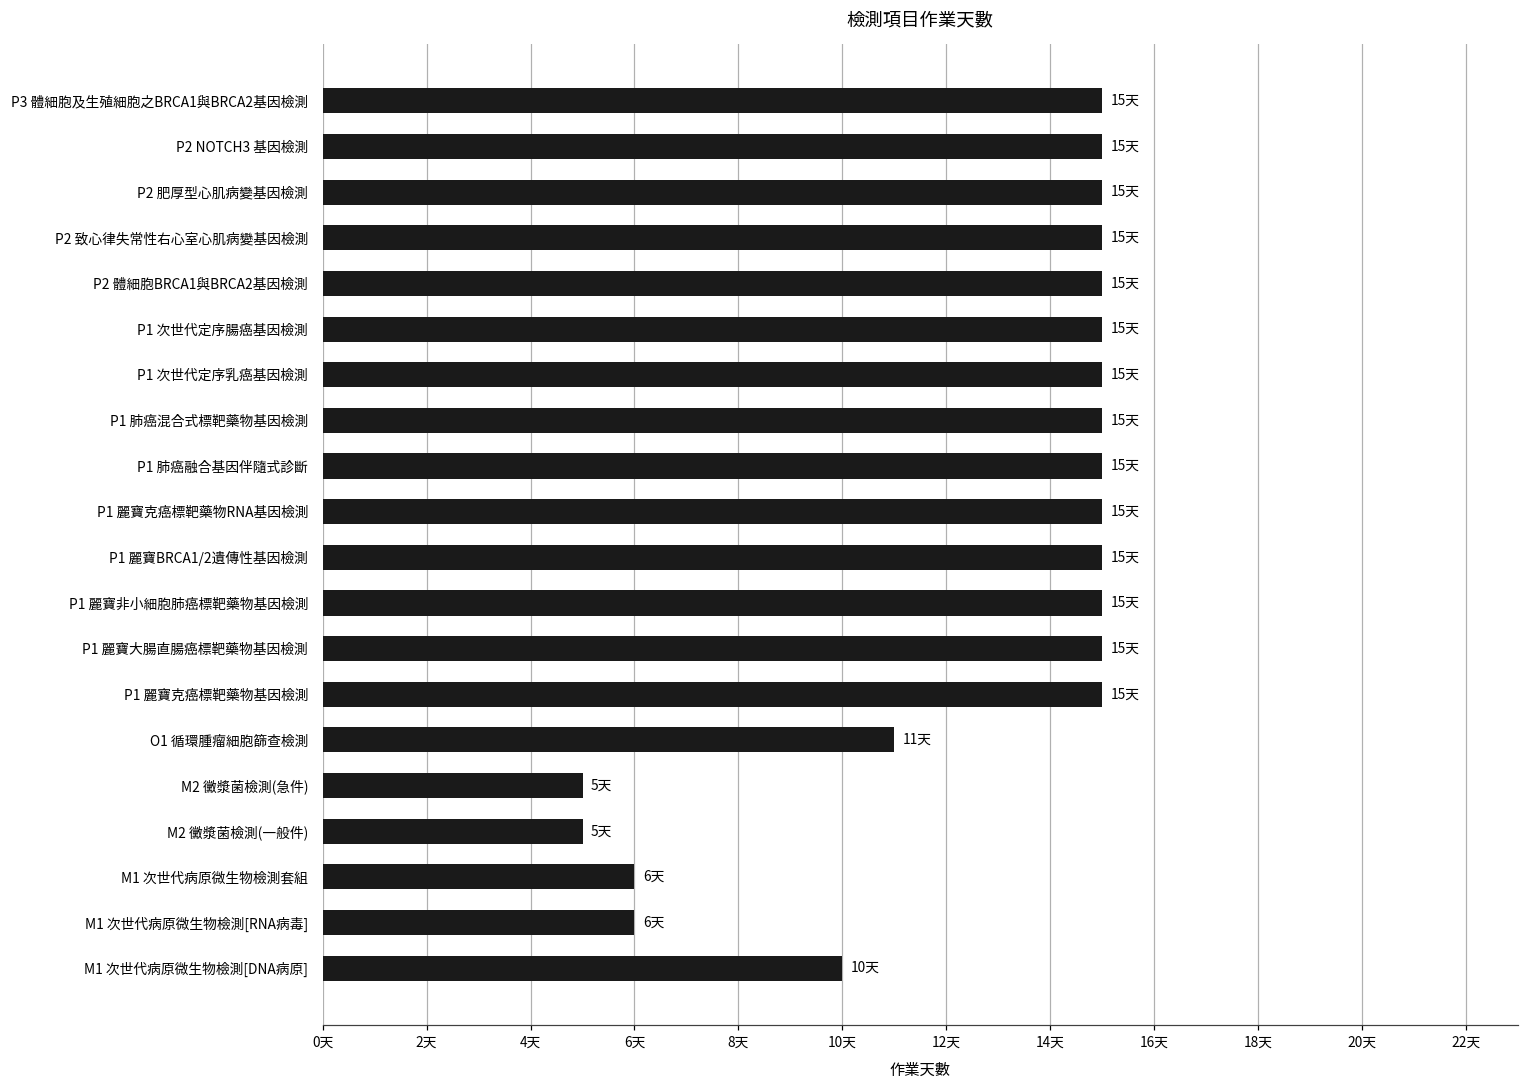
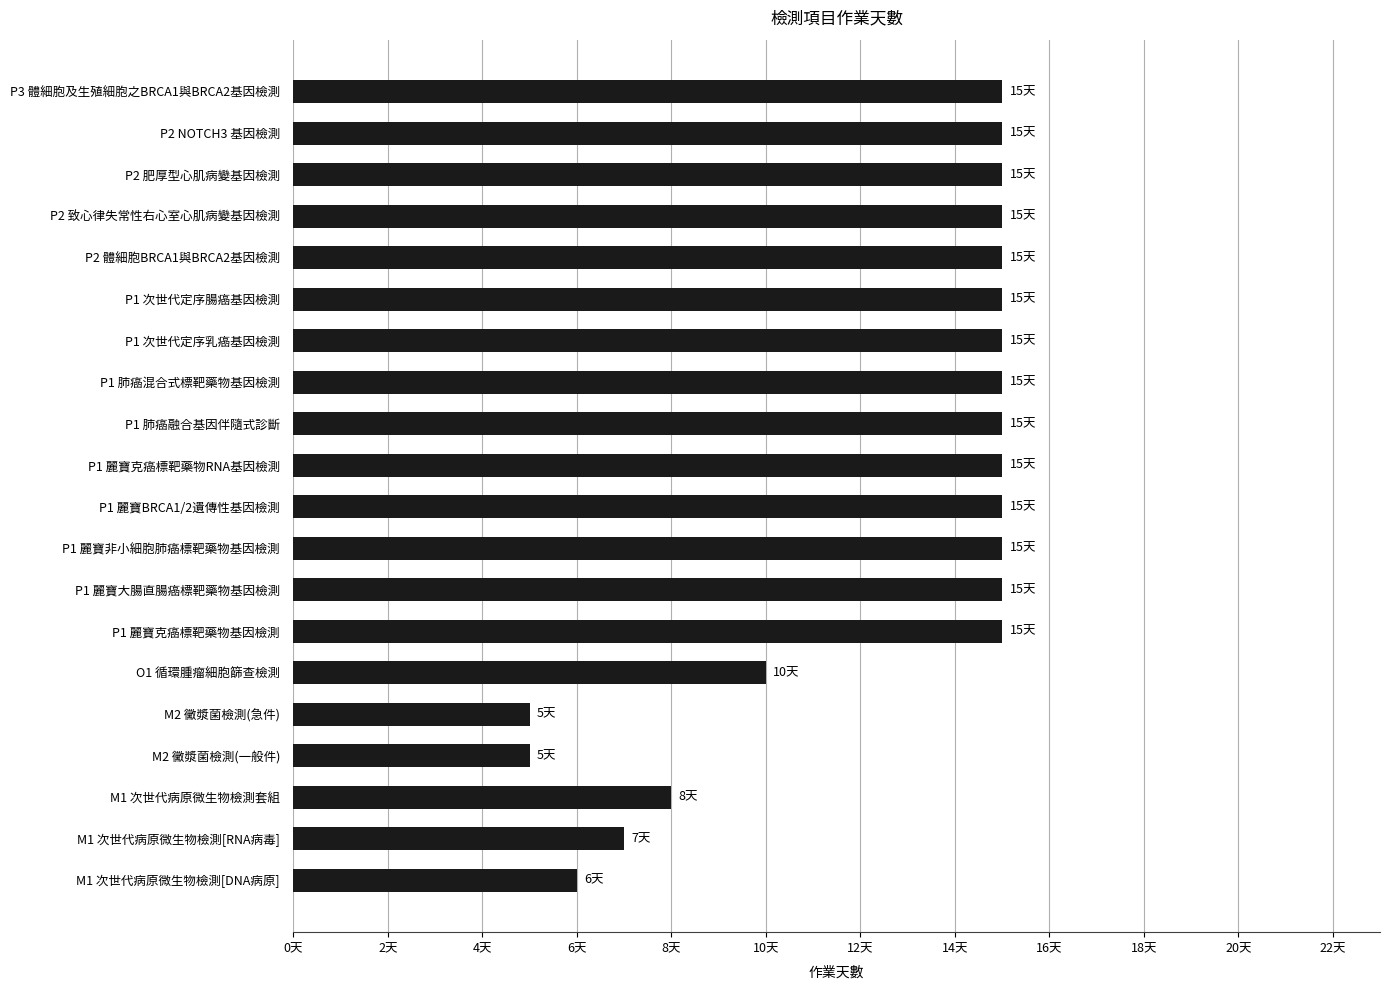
O1 循環腫瘤細胞篩查檢測: 11天 -> 10天
M1 次世代病原微生物檢測套組: 6天 -> 8天
M1 次世代病原微生物檢測[RNA病毒]: 6天 -> 7天
M1 次世代病原微生物檢測[DNA病原]: 10天 -> 6天
